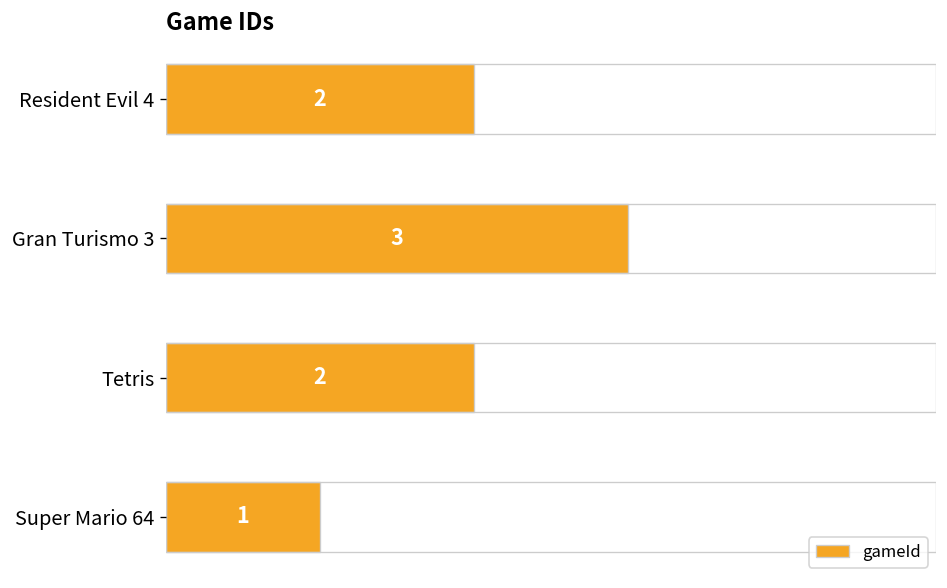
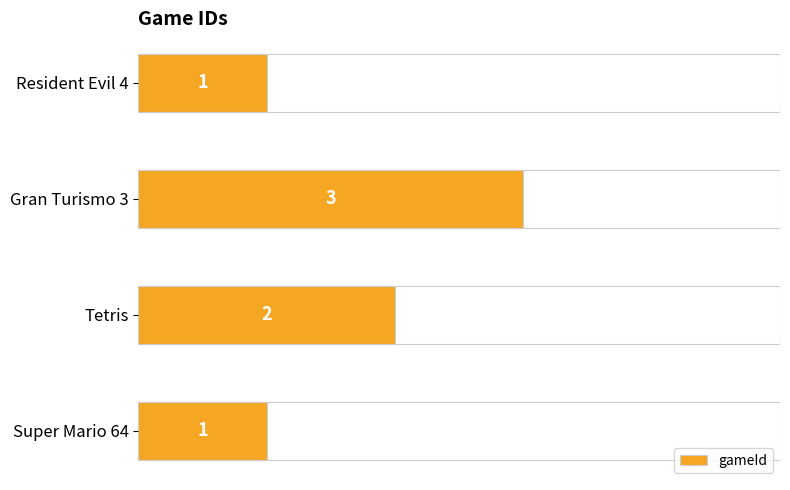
gameId, Resident Evil 4: 2 -> 1
